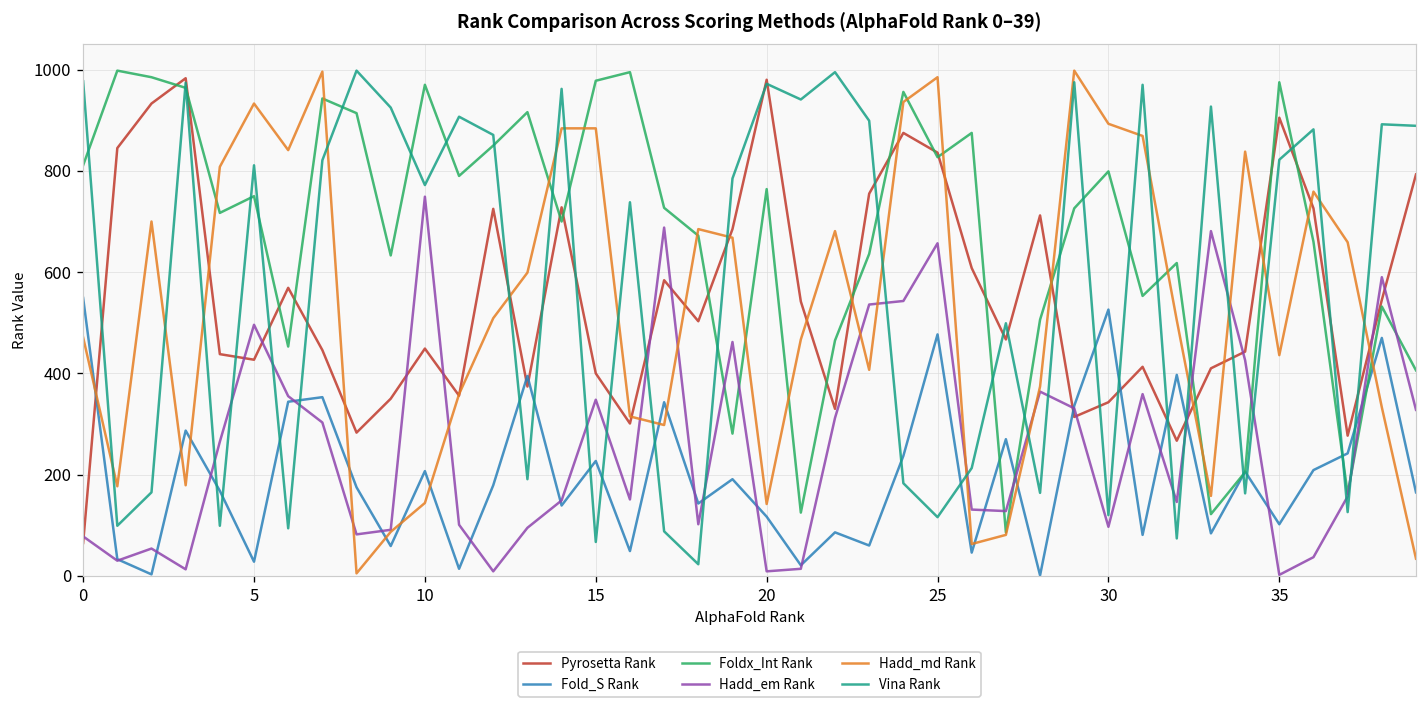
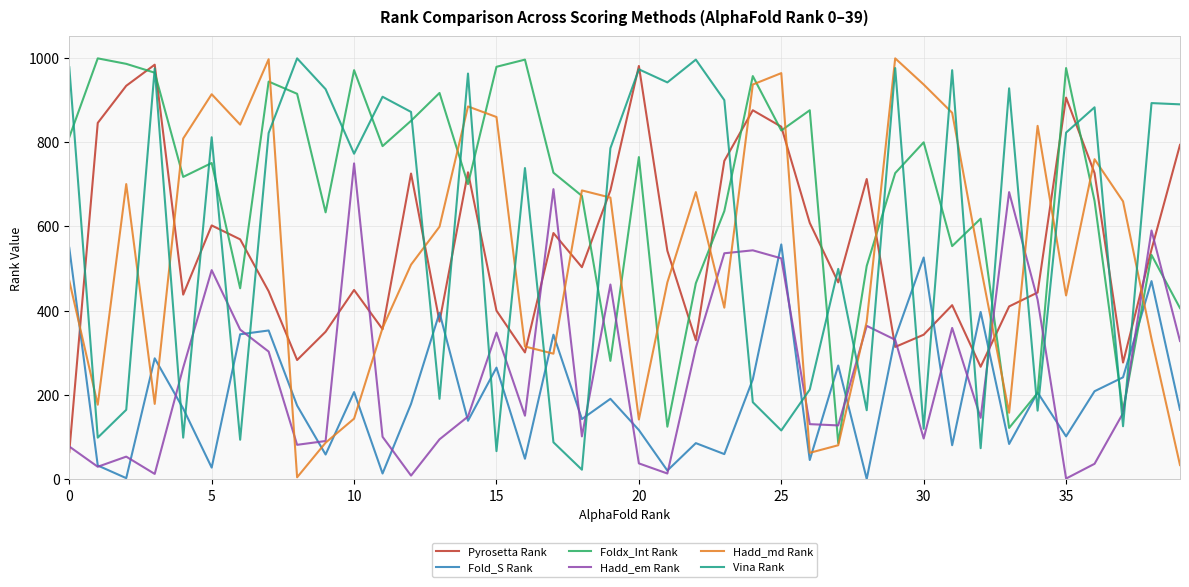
Pyrosetta Rank, 5: 430 -> 600
Hadd_md Rank, 5: 930 -> 910
Fold_S Rank, 15: 230 -> 270
Hadd_md Rank, 15: 880 -> 860
Hadd_em Rank, 20: 10 -> 40
Fold_S Rank, 25: 480 -> 560
Hadd_em Rank, 25: 660 -> 520
Hadd_md Rank, 25: 990 -> 960
Hadd_md Rank, 30: 890 -> 940
